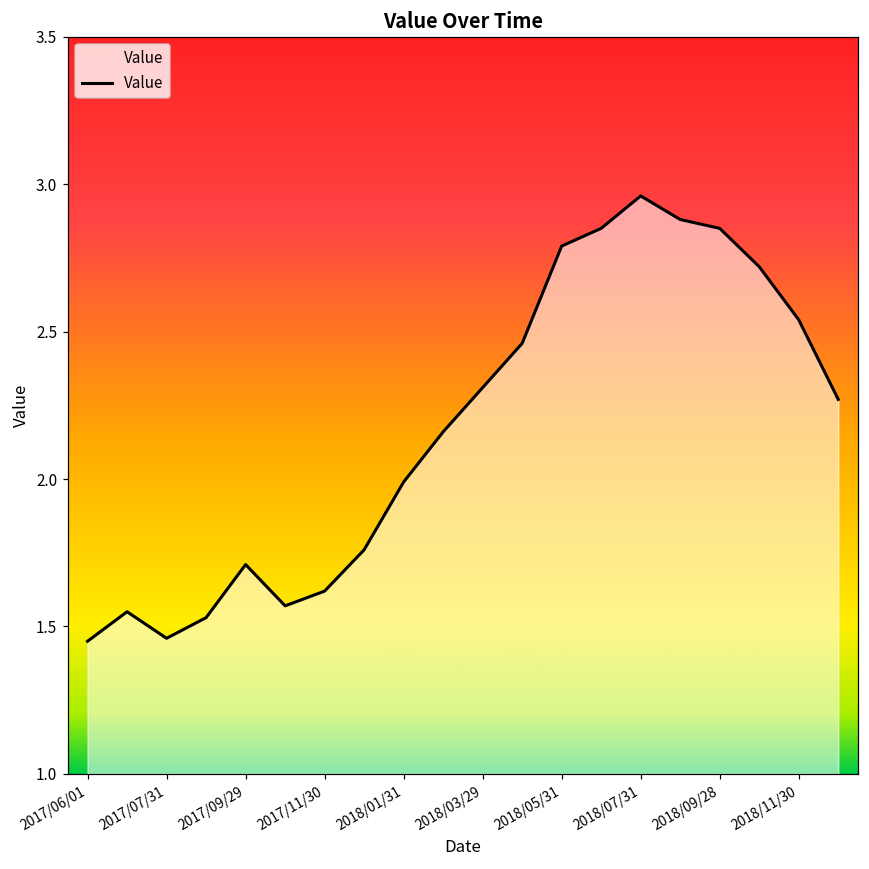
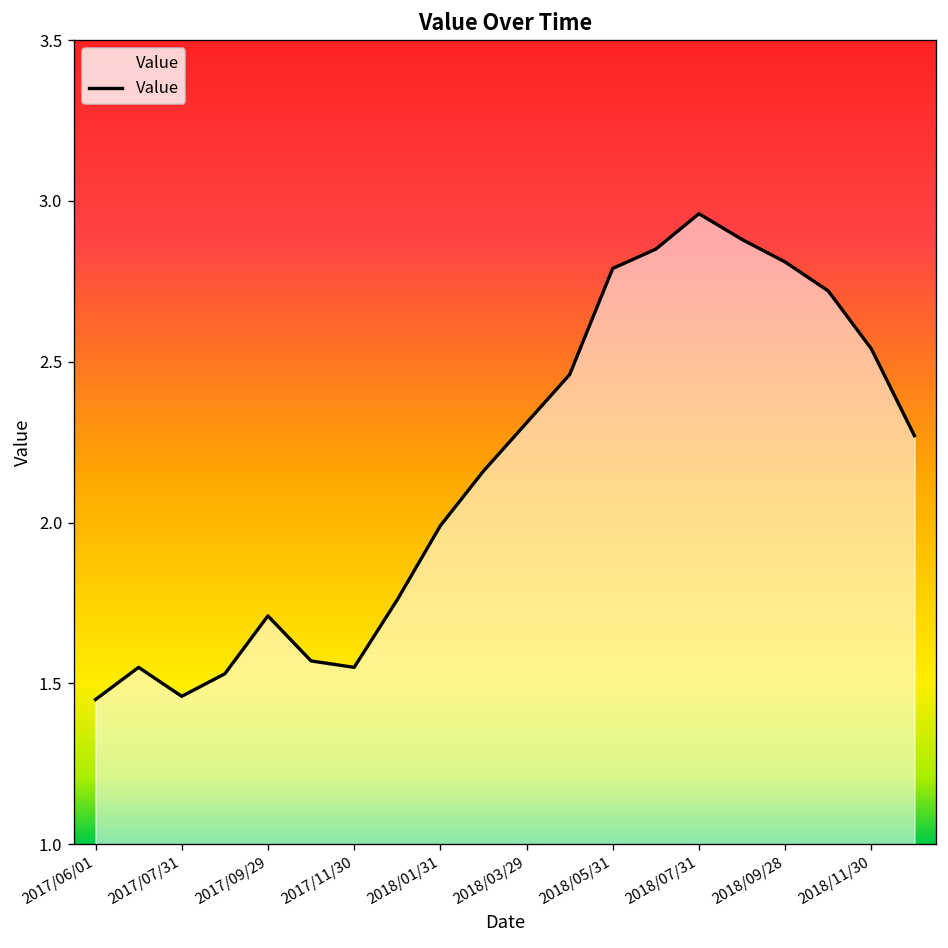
2017/11/30: 1.62 -> 1.55
2018/09/28: 2.85 -> 2.81
